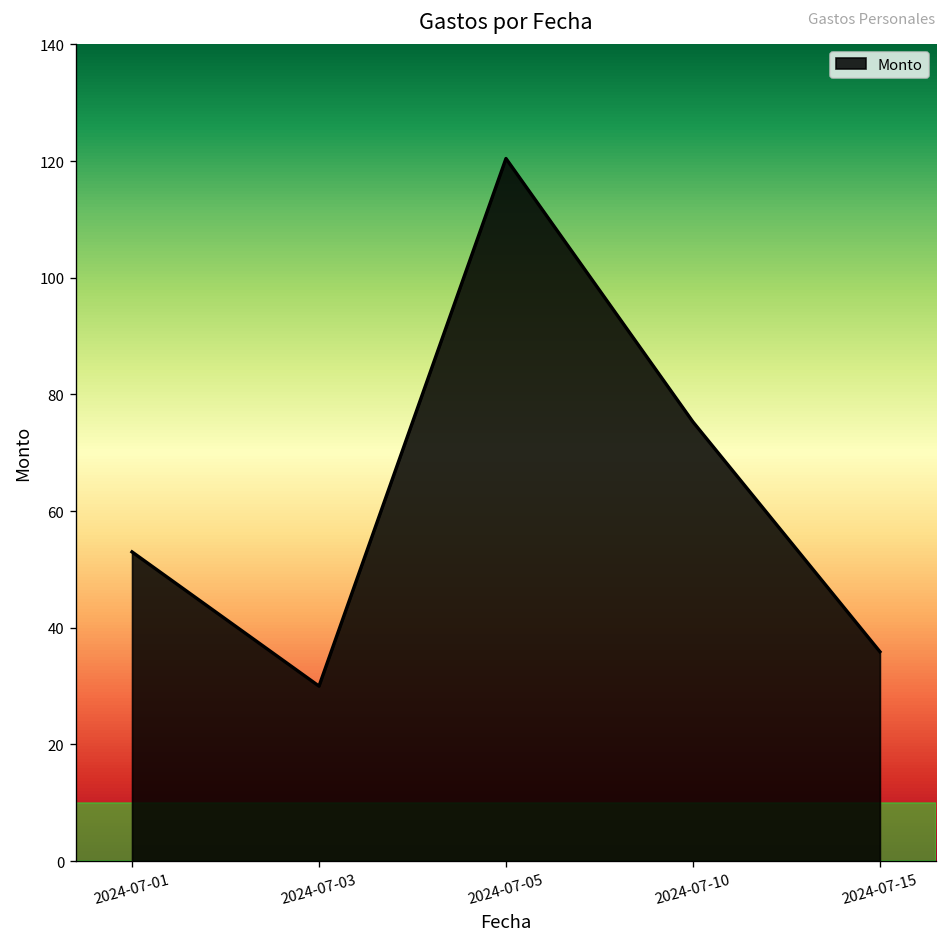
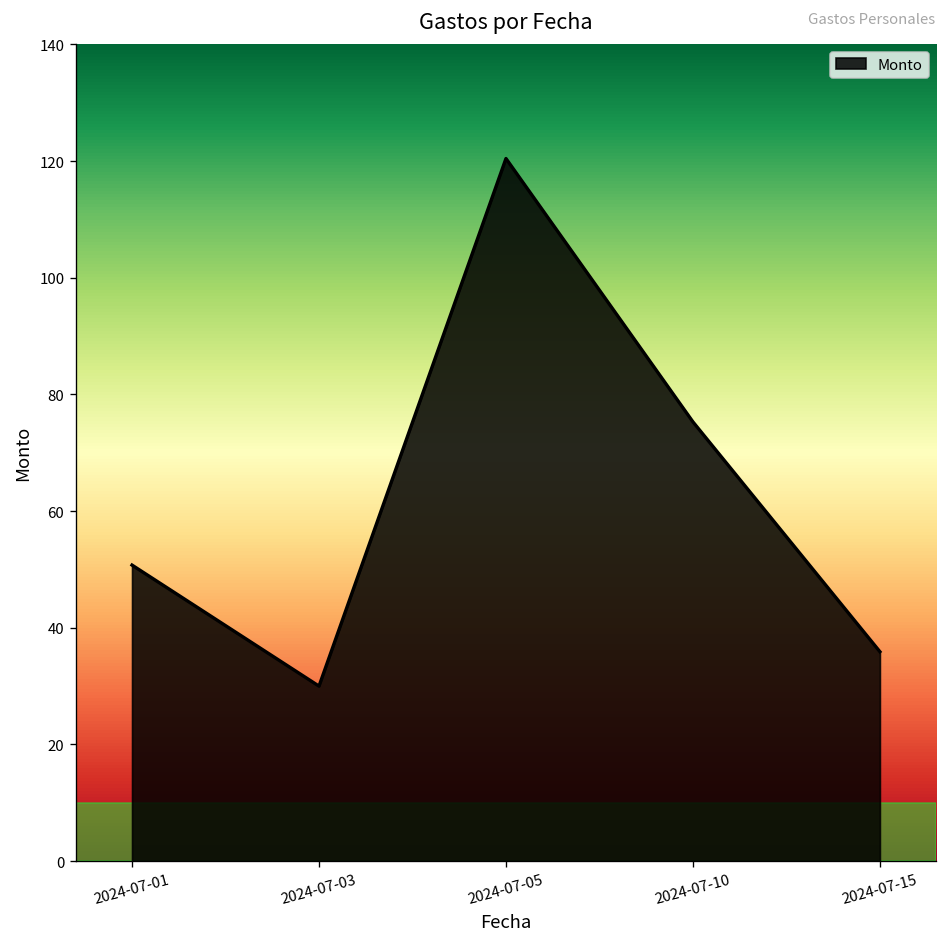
2024-07-01: 53 -> 51
